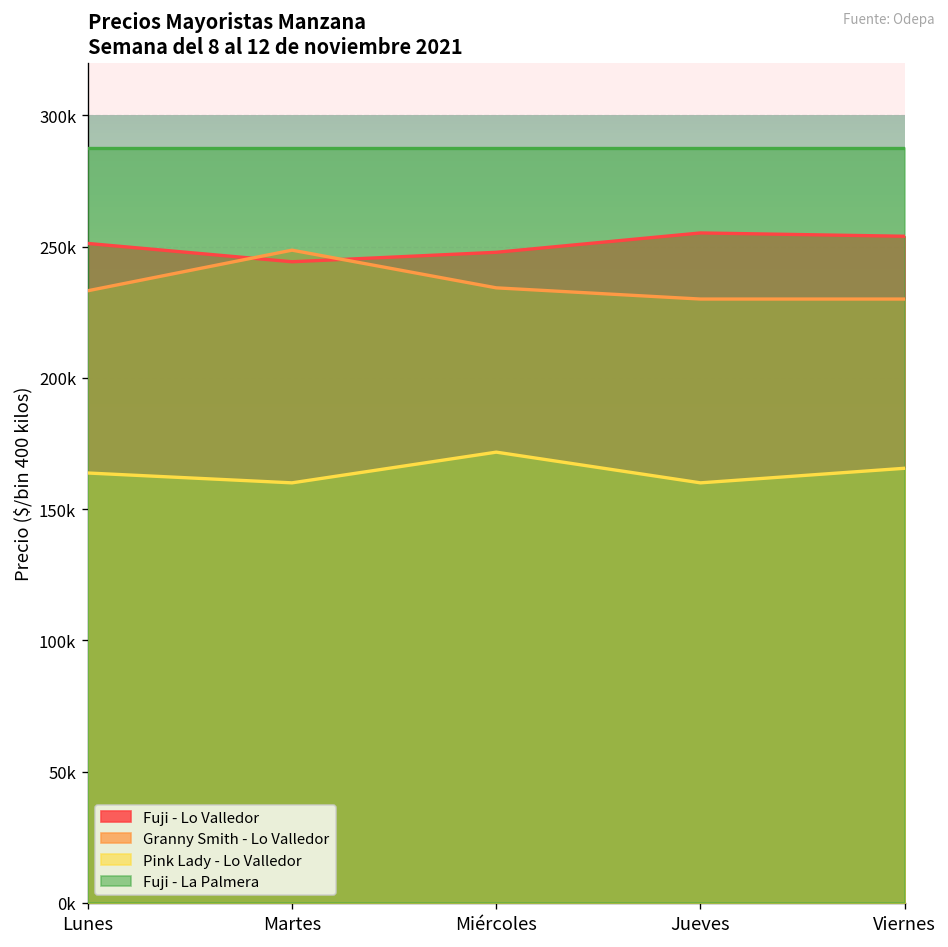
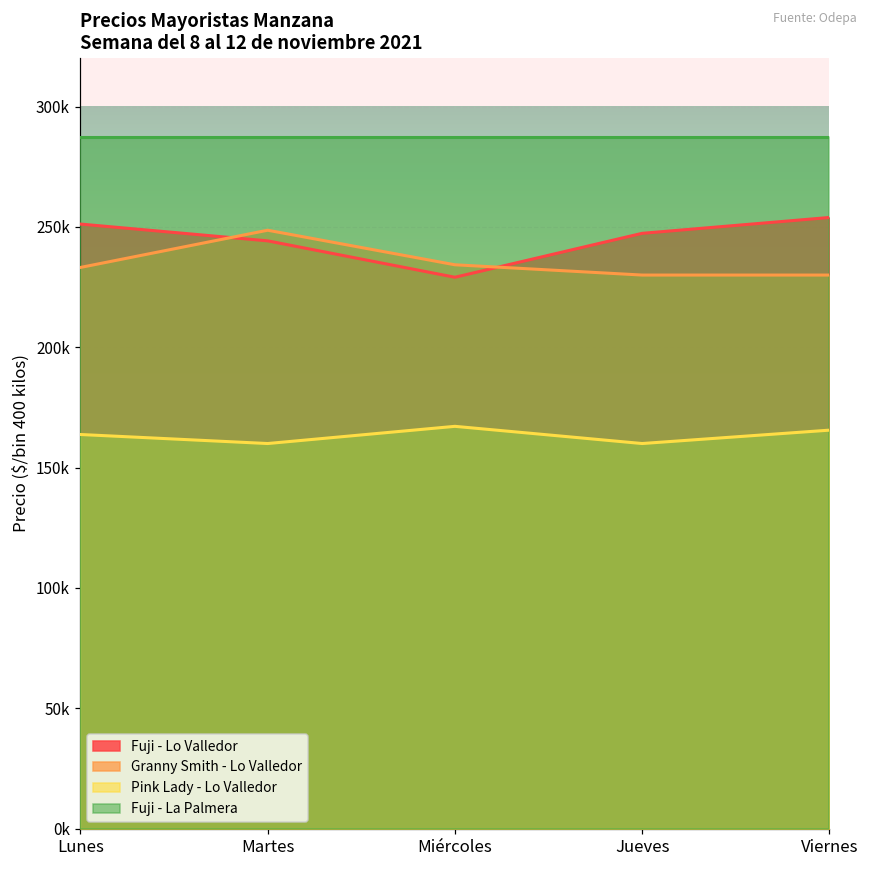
Fuji - Lo Valledor, Miércoles: 248000 -> 229000
Pink Lady - Lo Valledor, Miércoles: 172000 -> 167000
Fuji - Lo Valledor, Jueves: 255000 -> 247000
